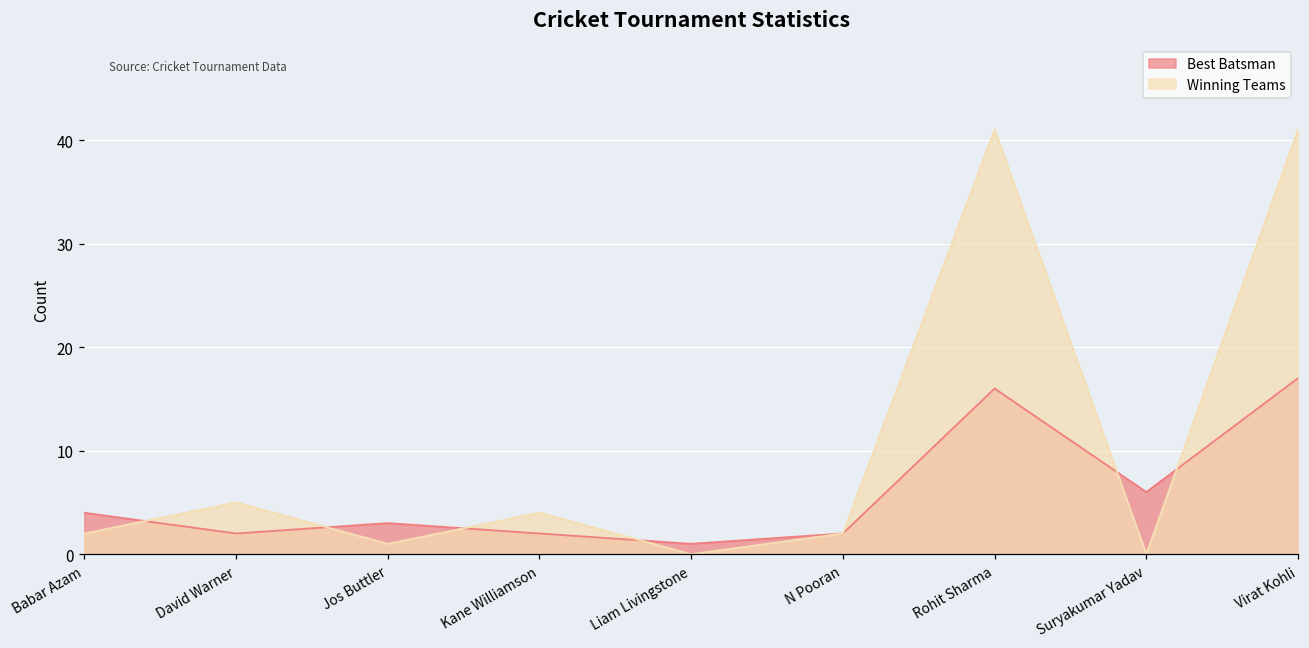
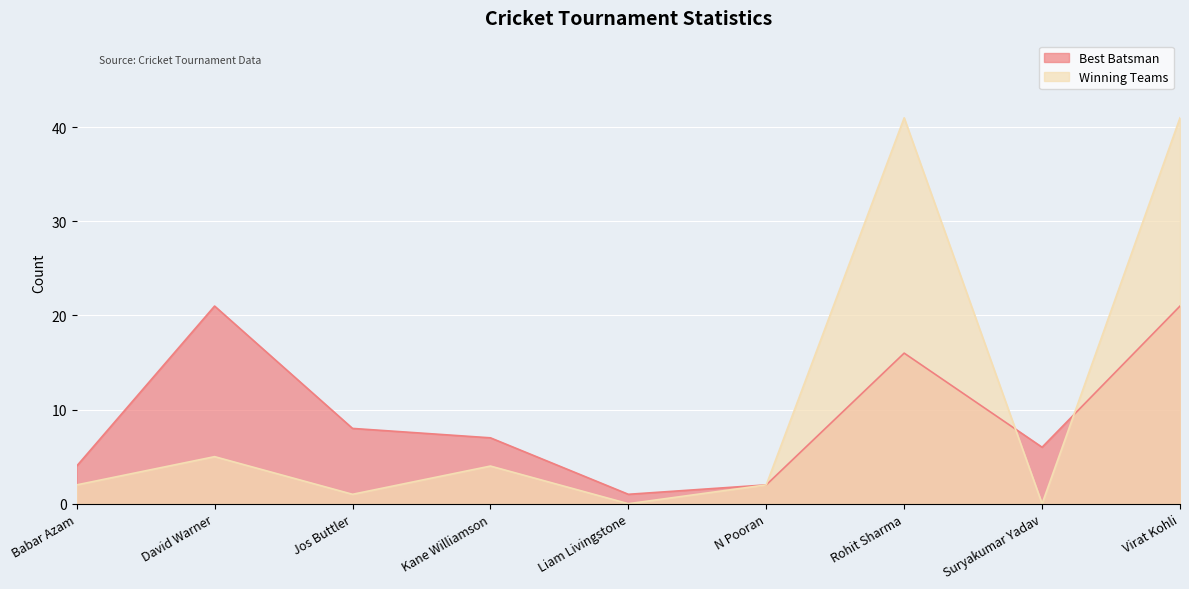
Best Batsman, David Warner: 2 -> 21
Best Batsman, Jos Buttler: 3 -> 8
Best Batsman, Kane Williamson: 2 -> 7
Best Batsman, Virat Kohli: 17 -> 21
